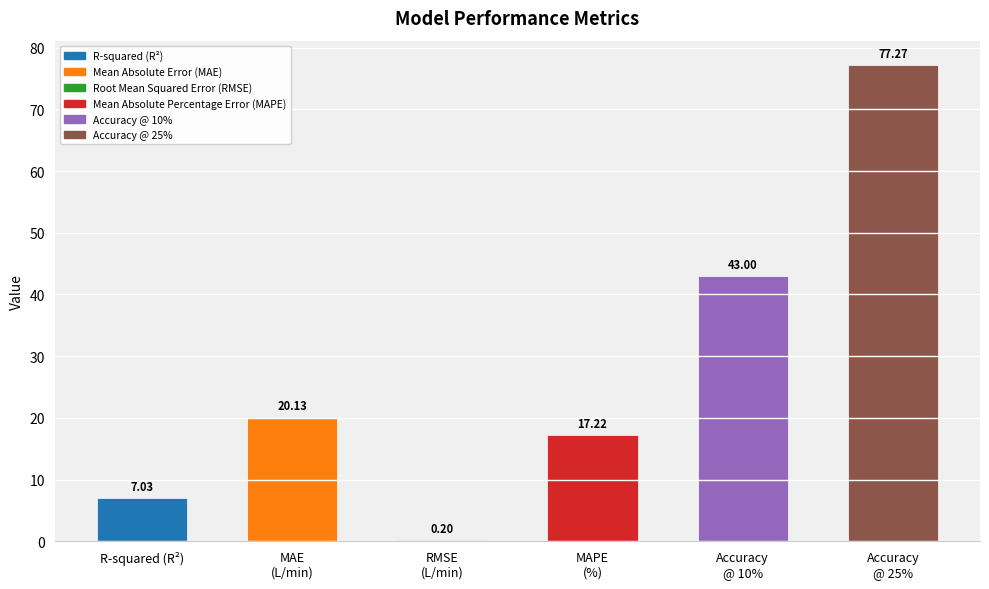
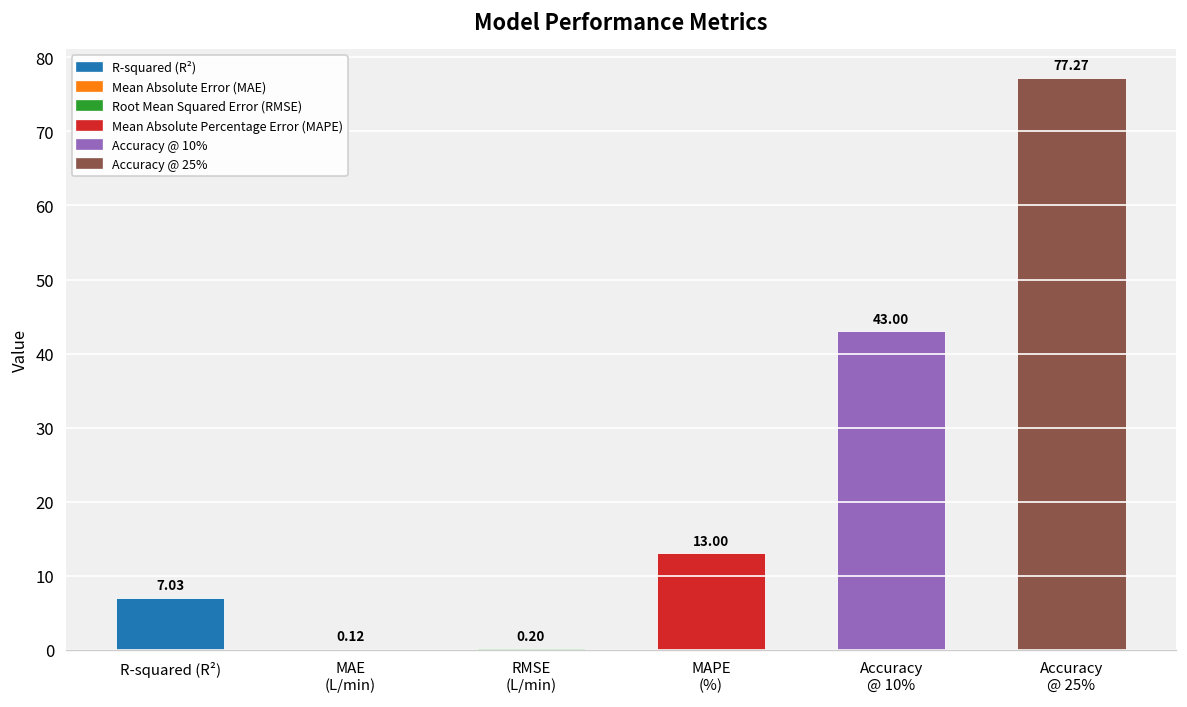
MAE (L/min): 20.13 -> 0.12
MAPE (%): 17.22 -> 13.00
